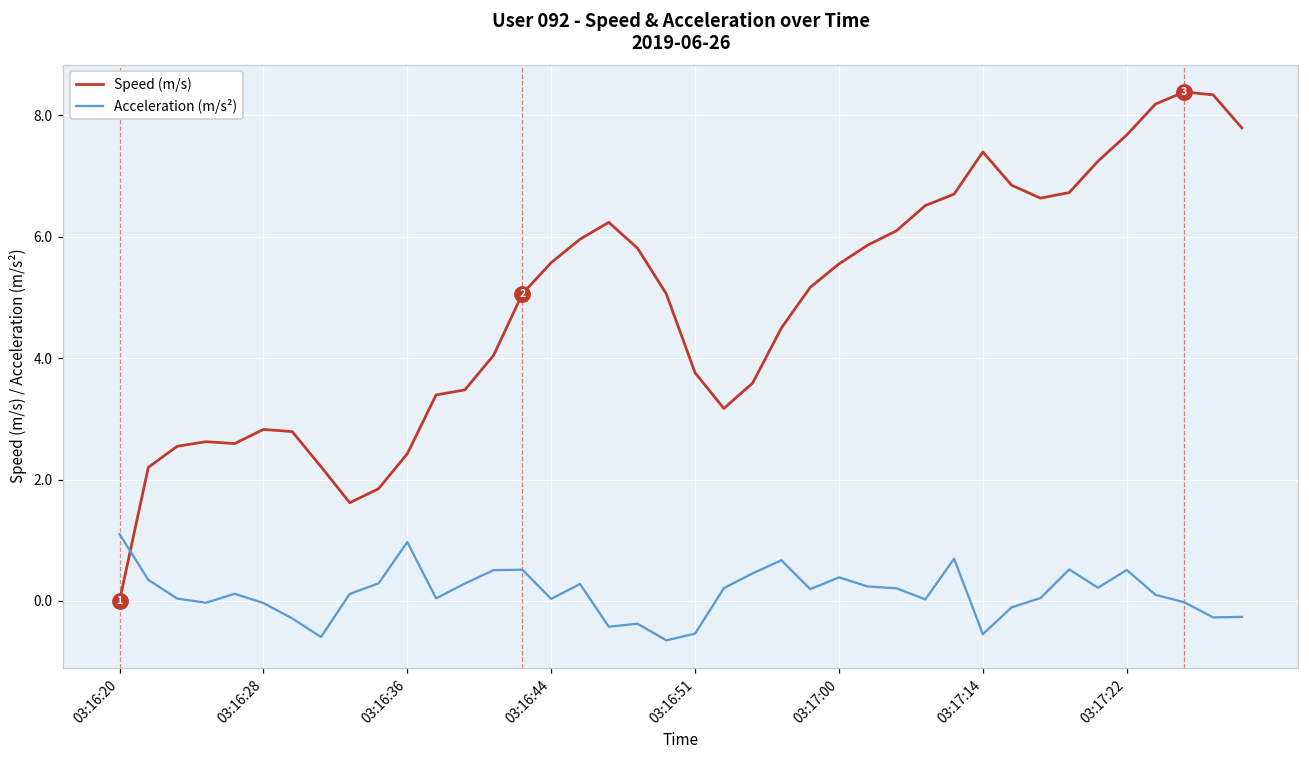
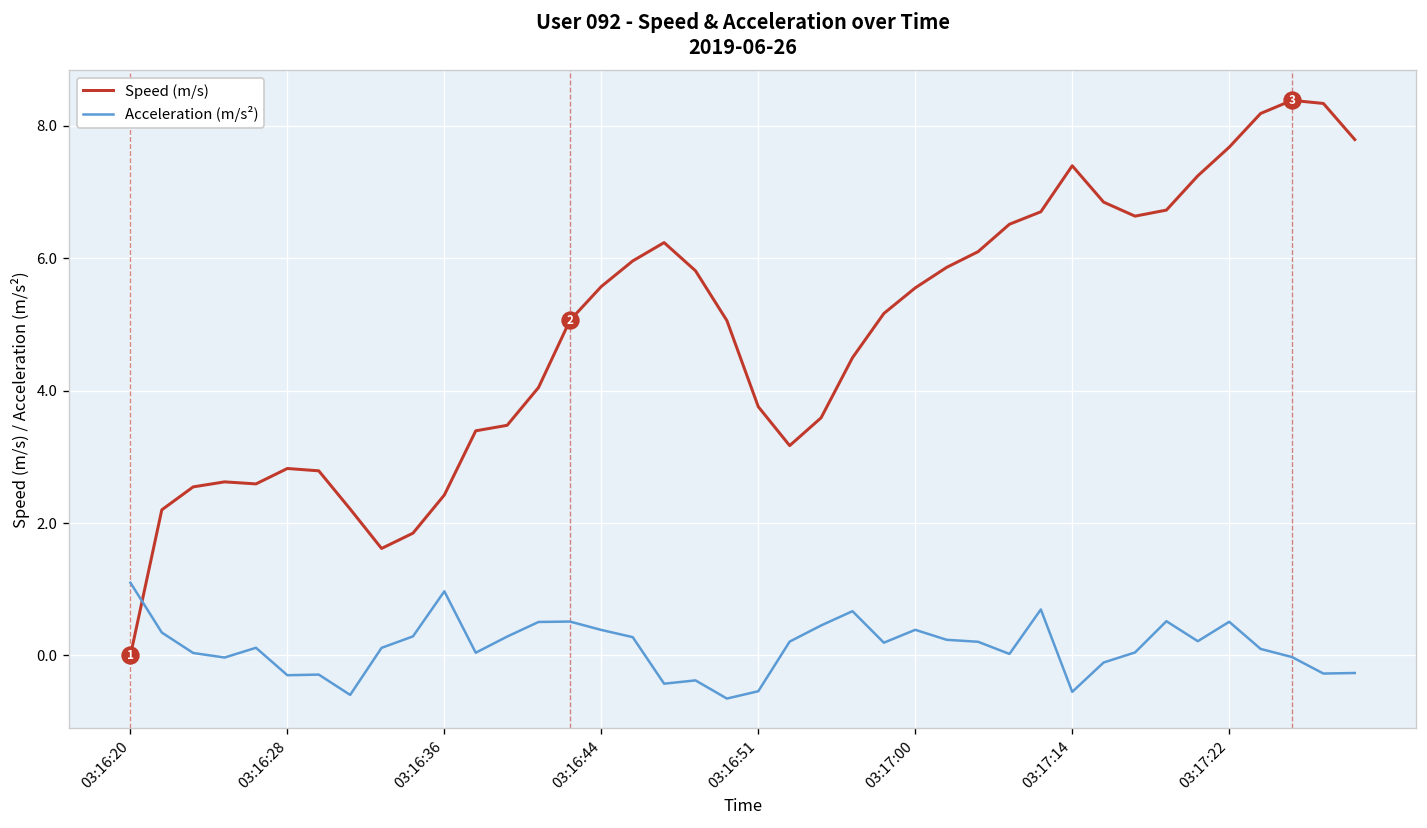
Acceleration (m/s²), 03:16:28: 0.0 -> -0.3
Acceleration (m/s²), 03:16:44: 0.0 -> 0.4
